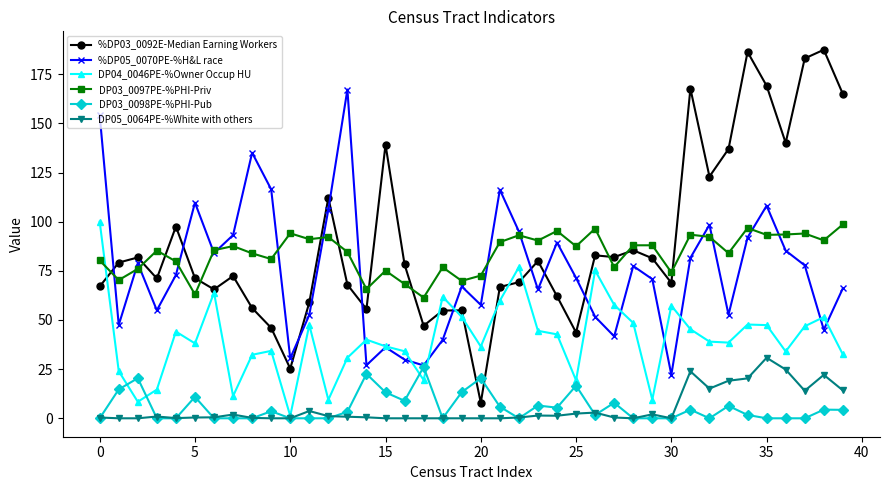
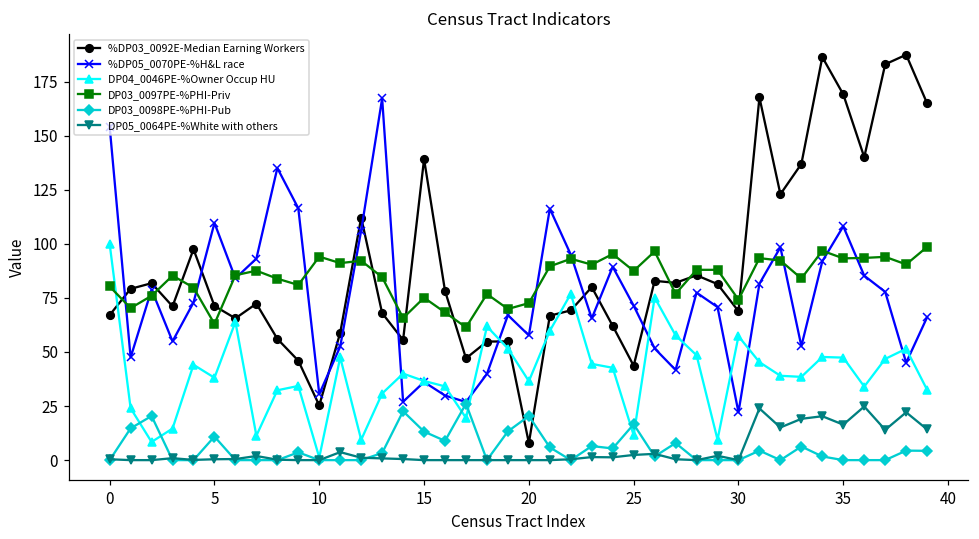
DP04_0046PE-%Owner Occup HU, 25: 19 -> 12
DP05_0064PE-%White with others, 35: 31 -> 16
